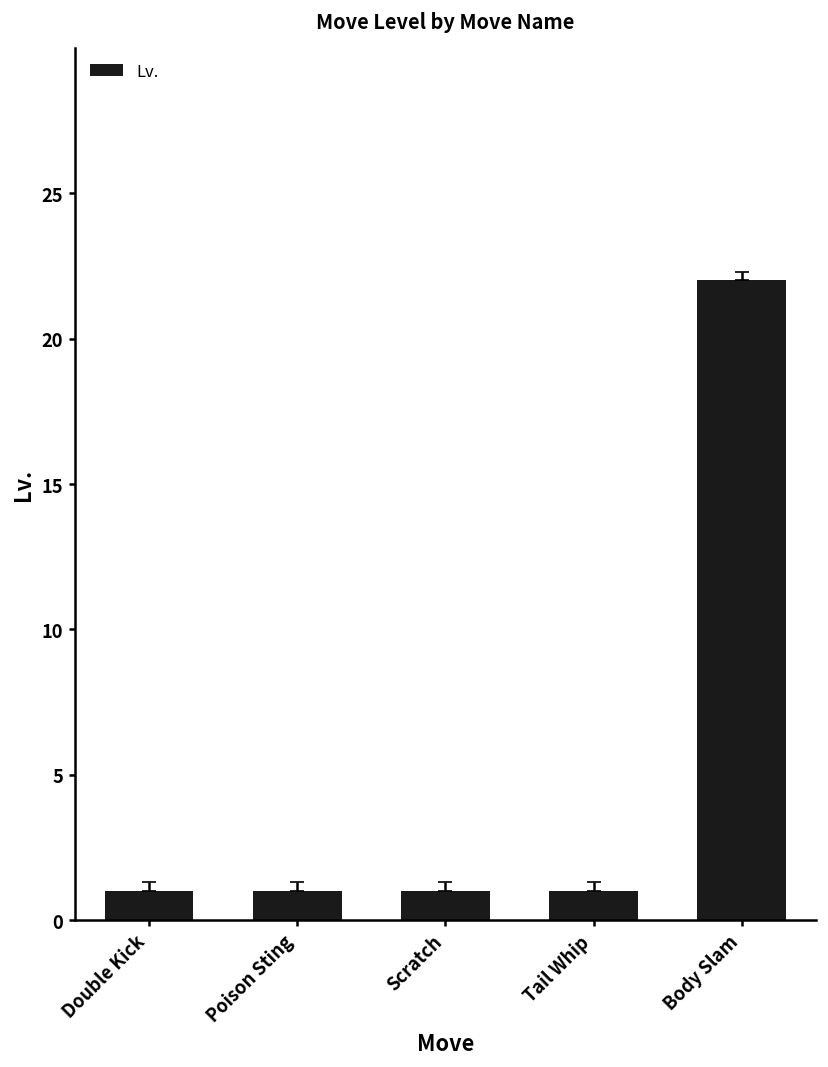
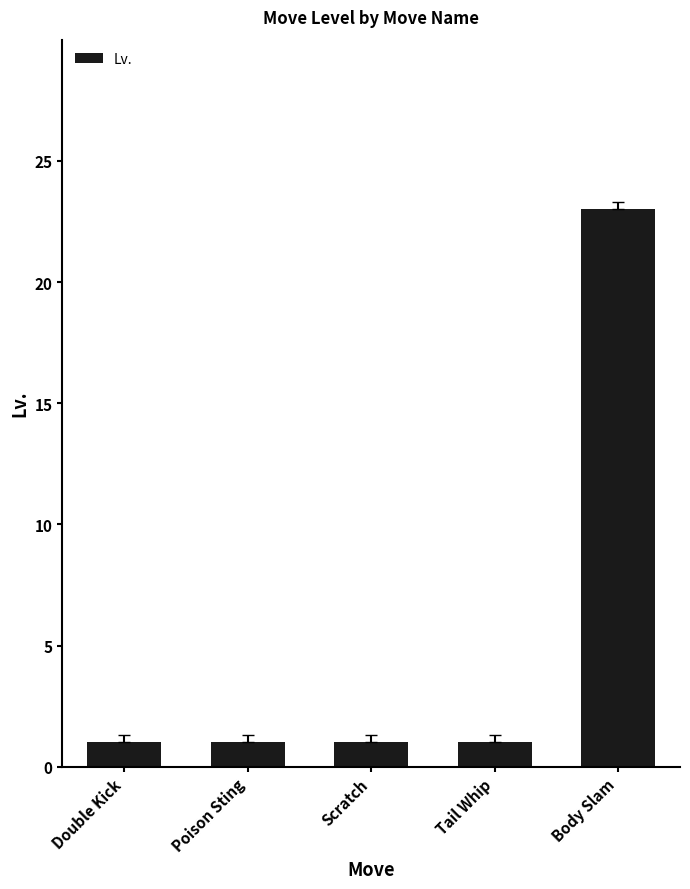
Lv., Body Slam: 22 -> 23
